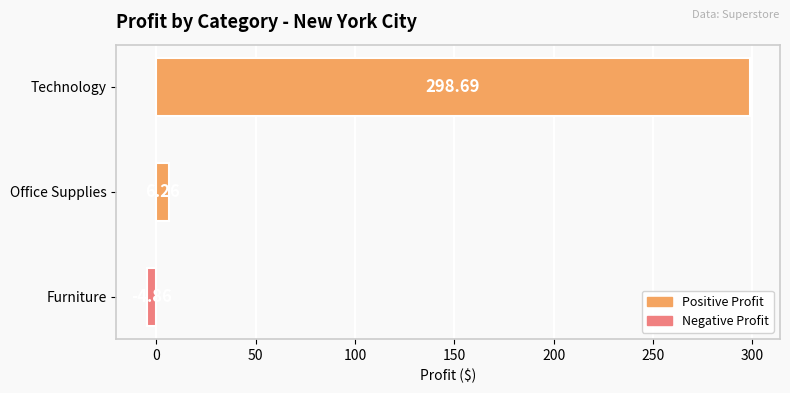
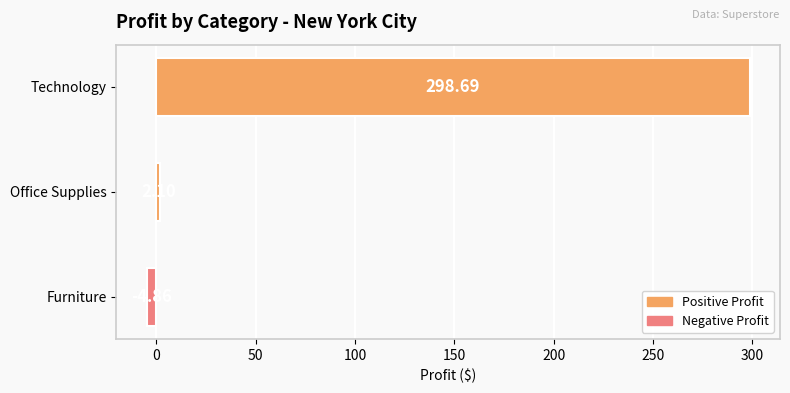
Office Supplies: 6 -> 2
